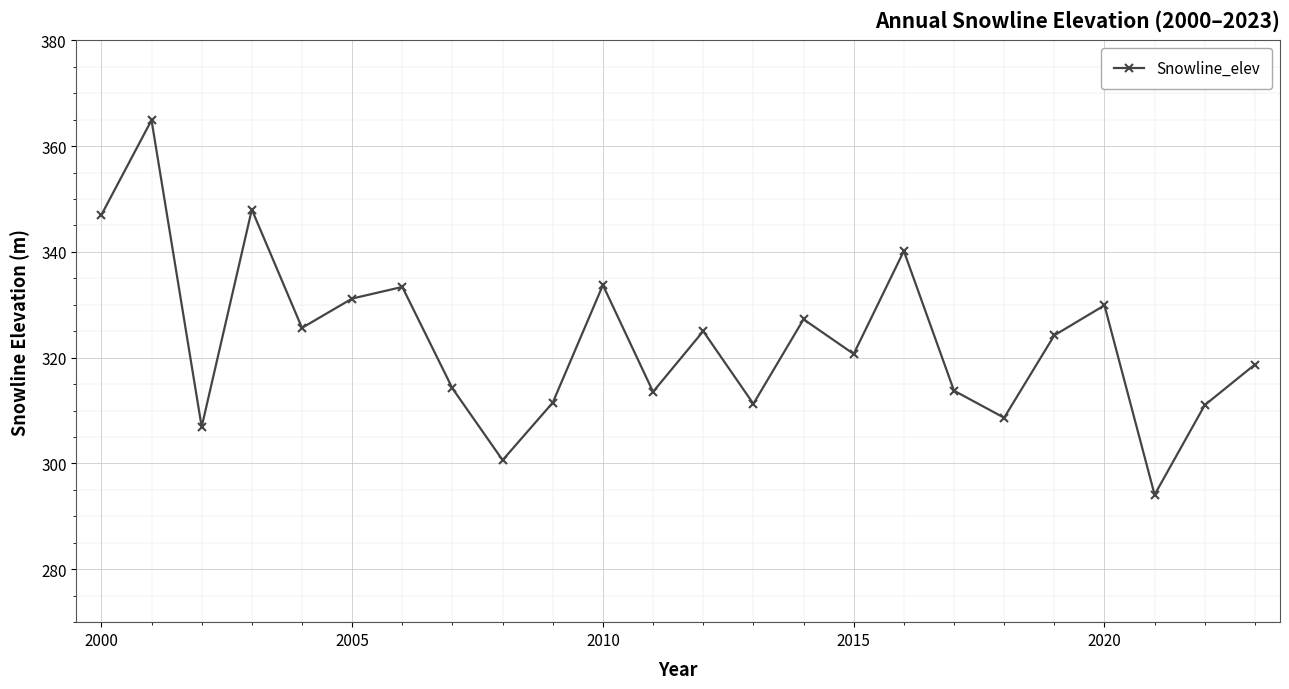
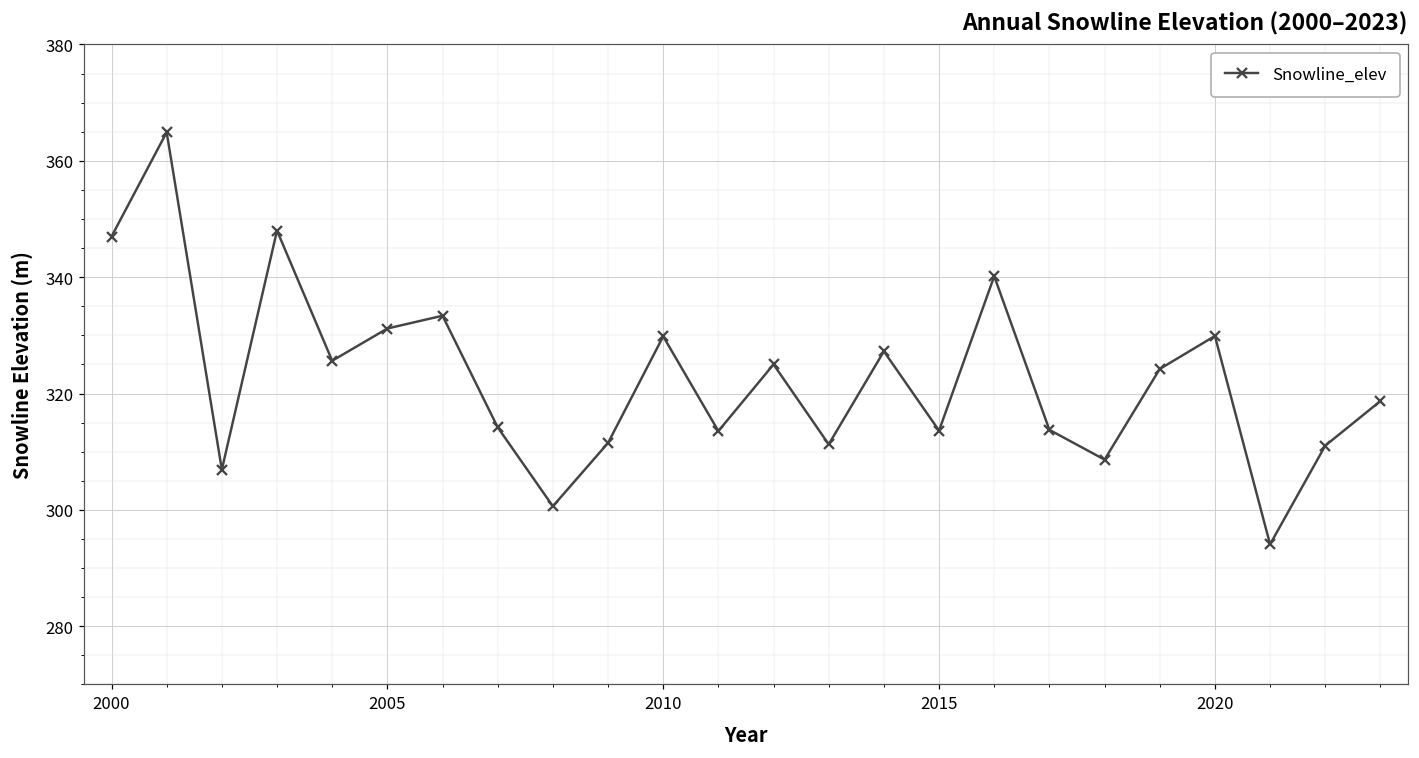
2010: 334 -> 330
2015: 321 -> 314
